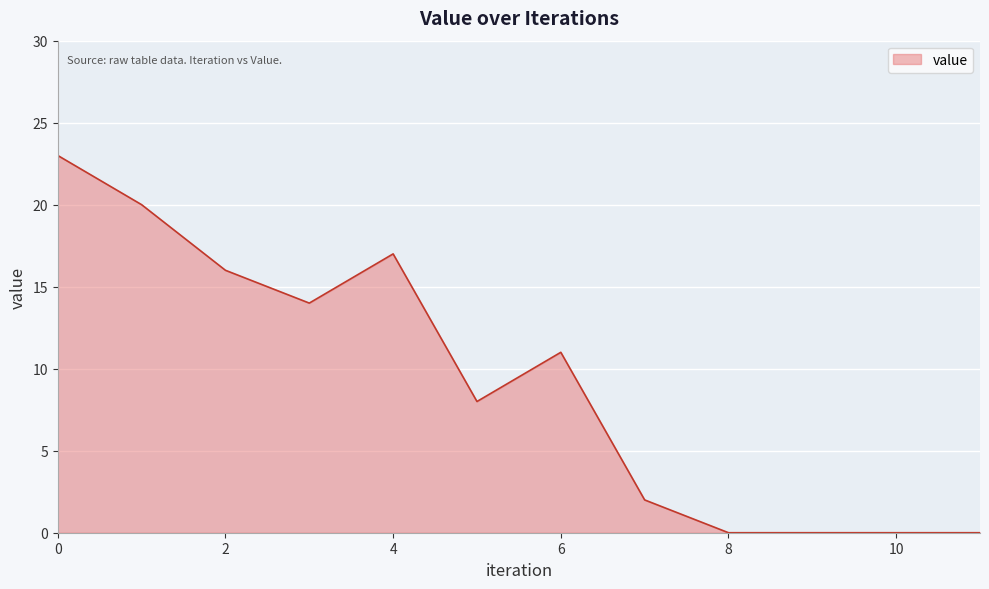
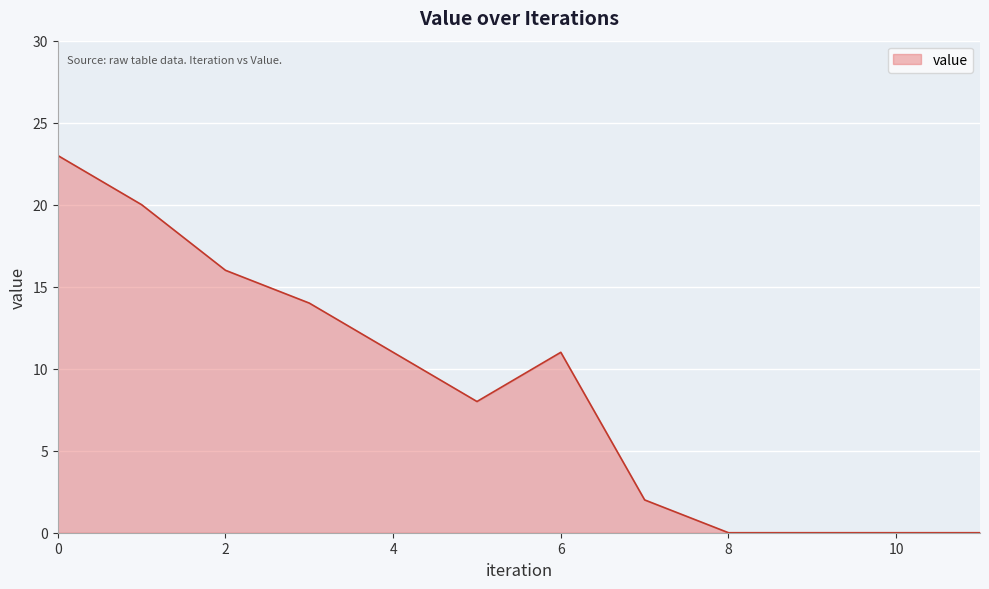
4: 17 -> 11
